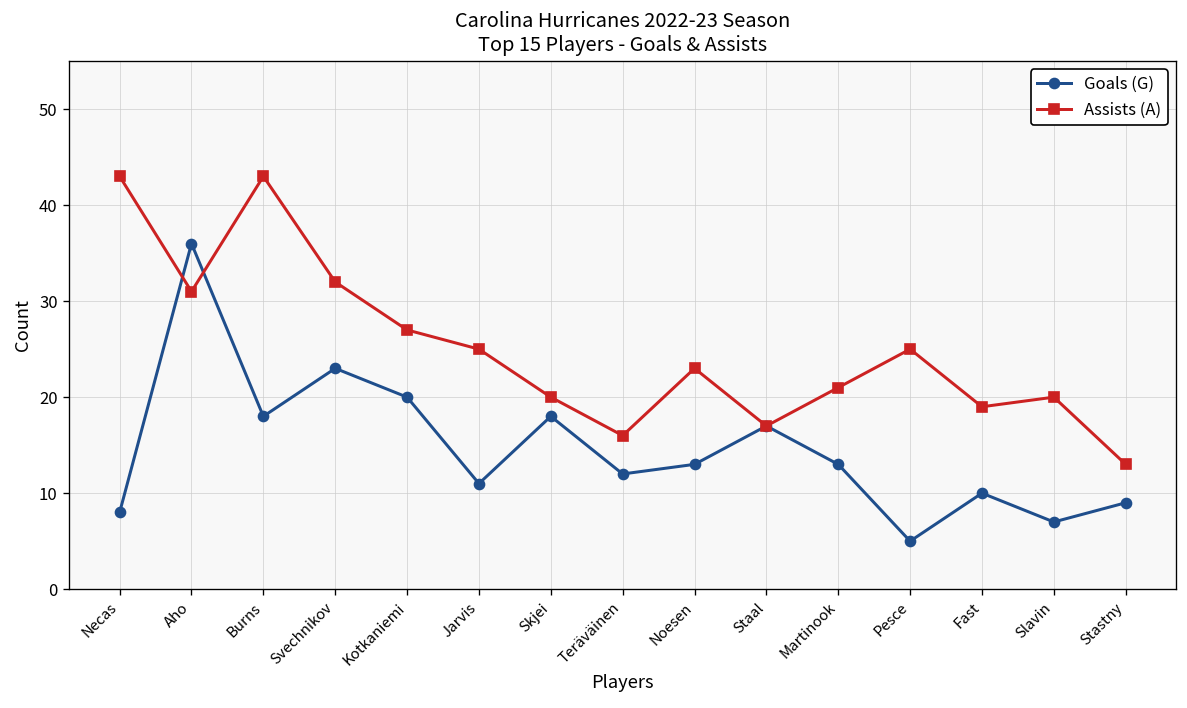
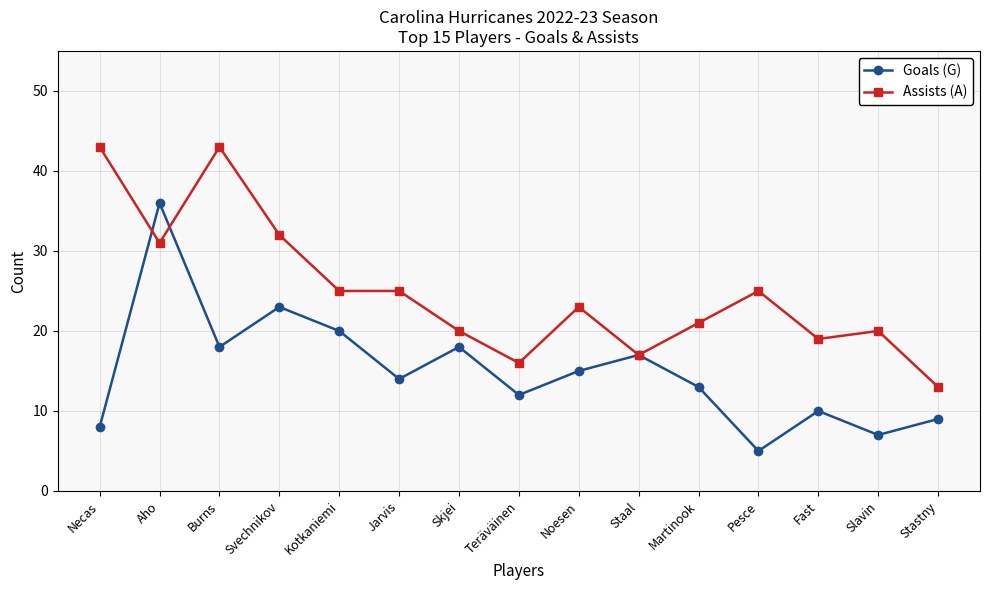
Assists (A), Kotkaniemi: 27 -> 25
Goals (G), Jarvis: 11 -> 14
Goals (G), Noesen: 13 -> 15
